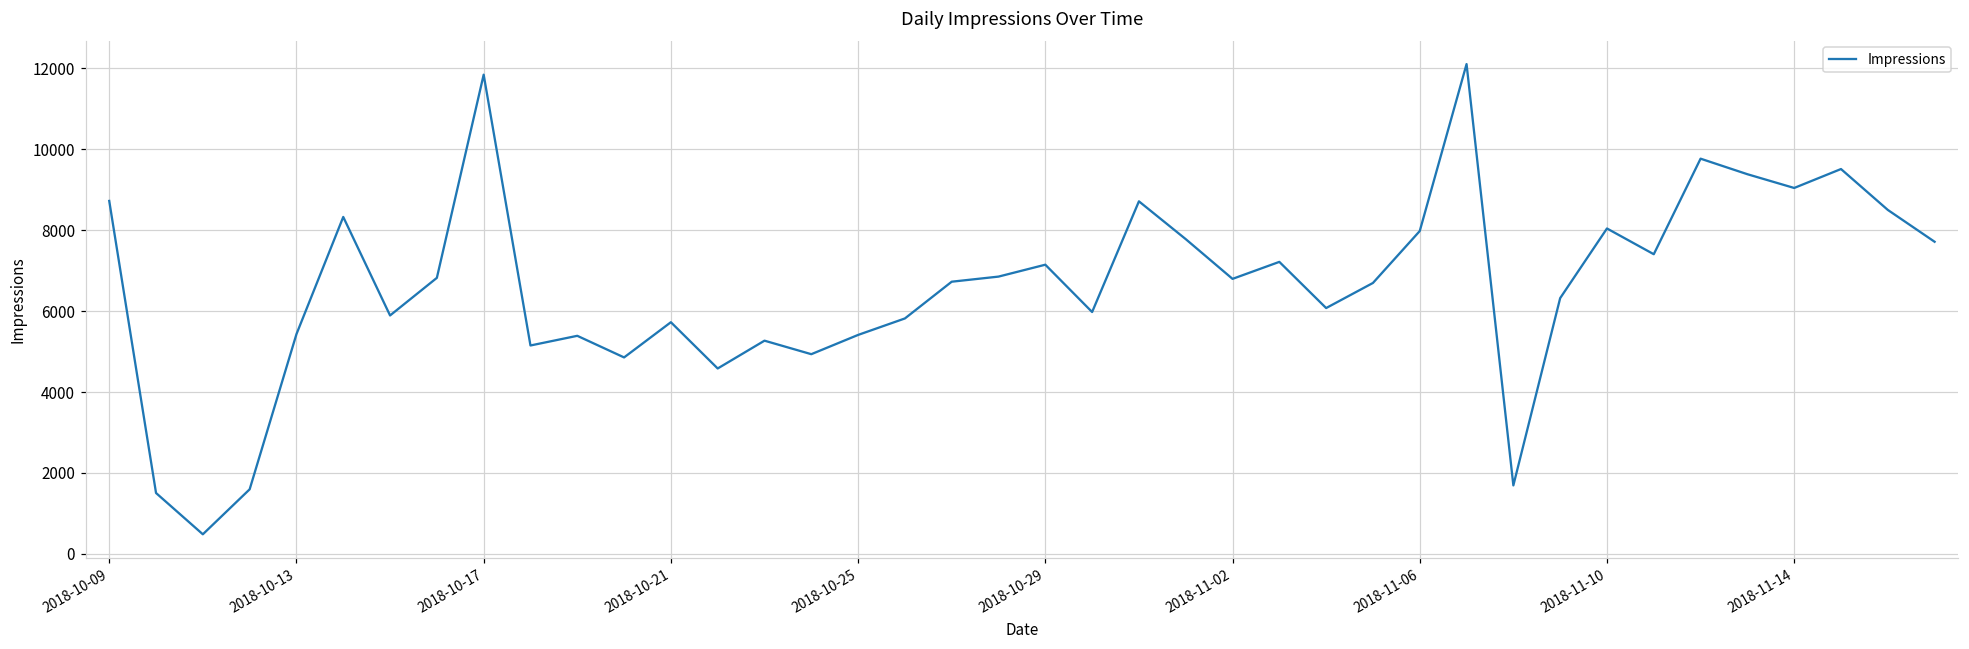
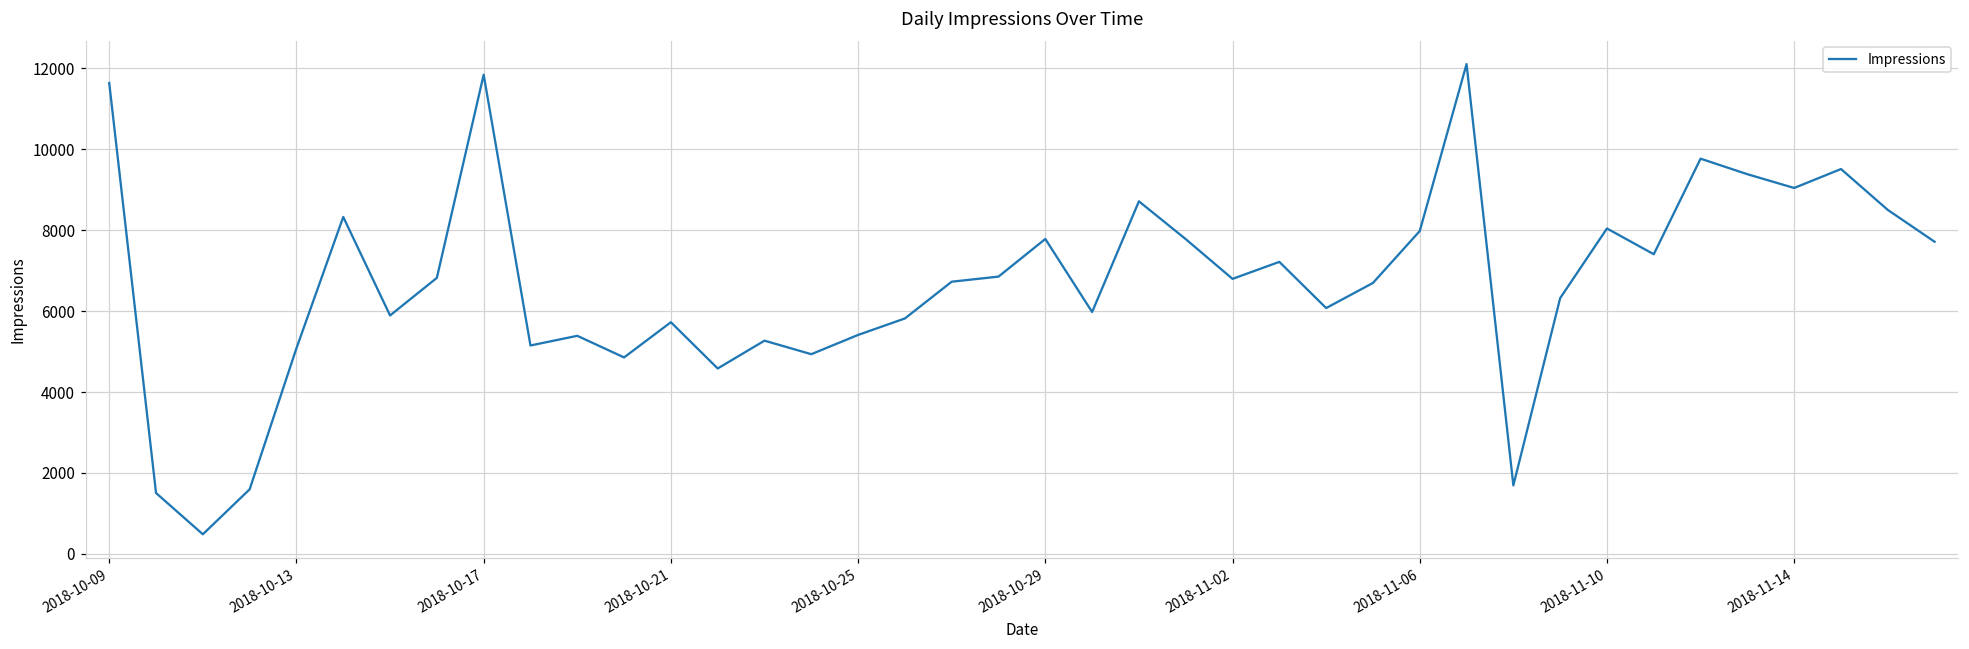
2018-10-09: 8700 -> 11600
2018-10-13: 5400 -> 5100
2018-10-29: 7100 -> 7800
